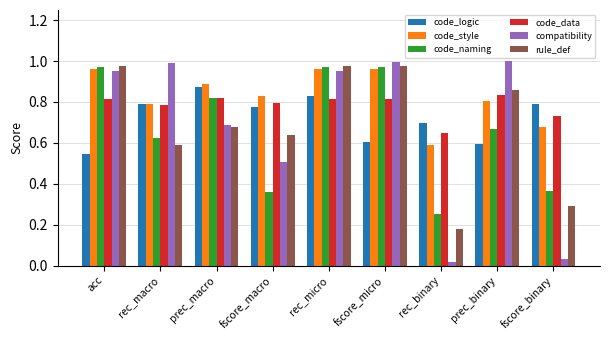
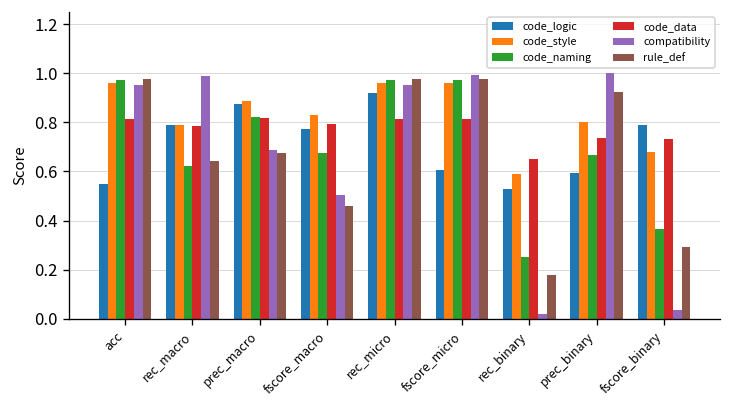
rule_def, rec_macro: 0.59 -> 0.64
code_naming, fscore_macro: 0.36 -> 0.67
rule_def, fscore_macro: 0.64 -> 0.46
code_logic, rec_micro: 0.83 -> 0.92
code_logic, rec_binary: 0.70 -> 0.53
code_data, prec_binary: 0.83 -> 0.74
rule_def, prec_binary: 0.86 -> 0.93
